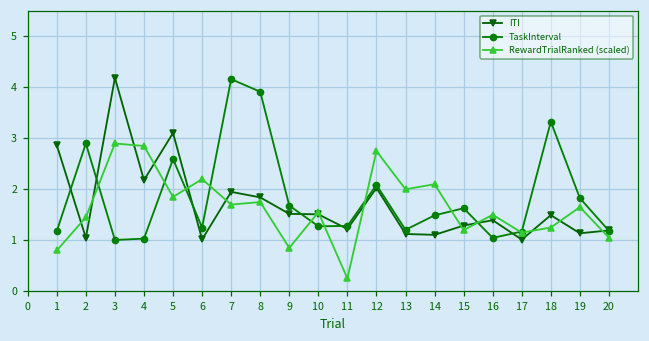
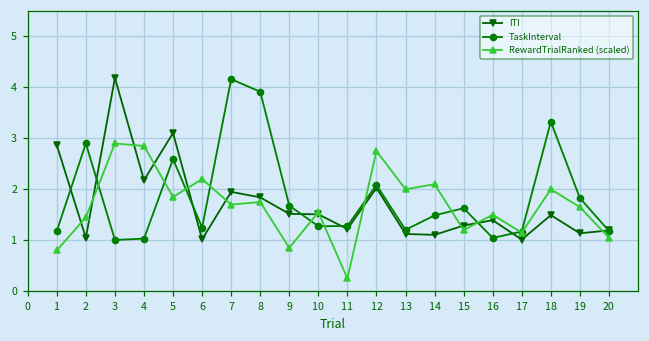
RewardTrialRanked (scaled), 18: 1.3 -> 2.0
